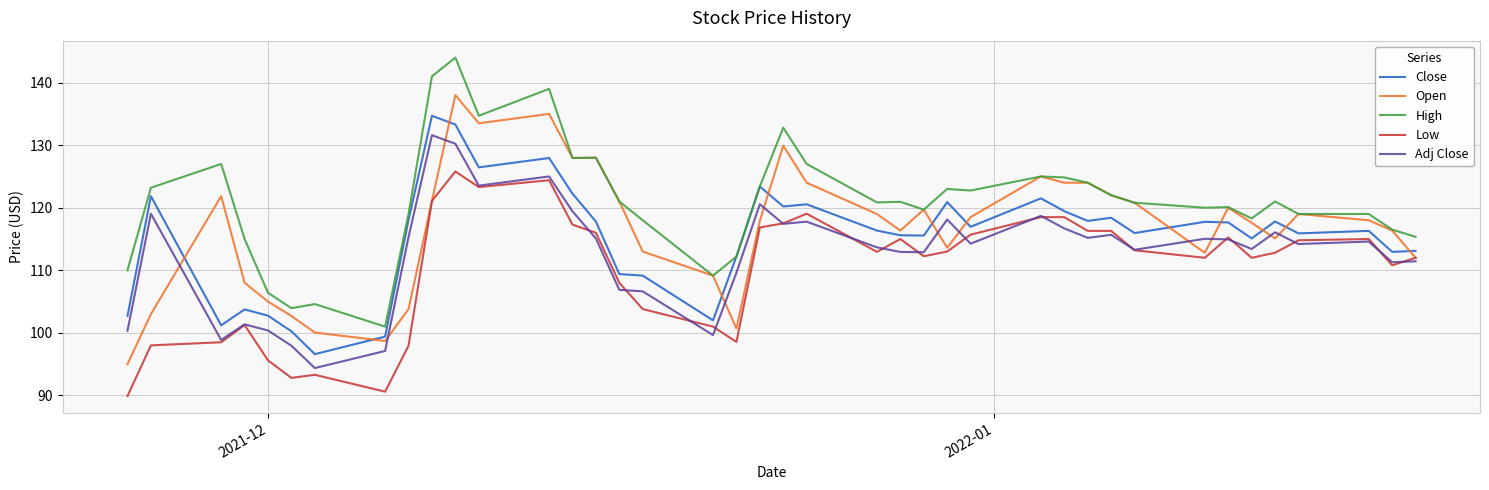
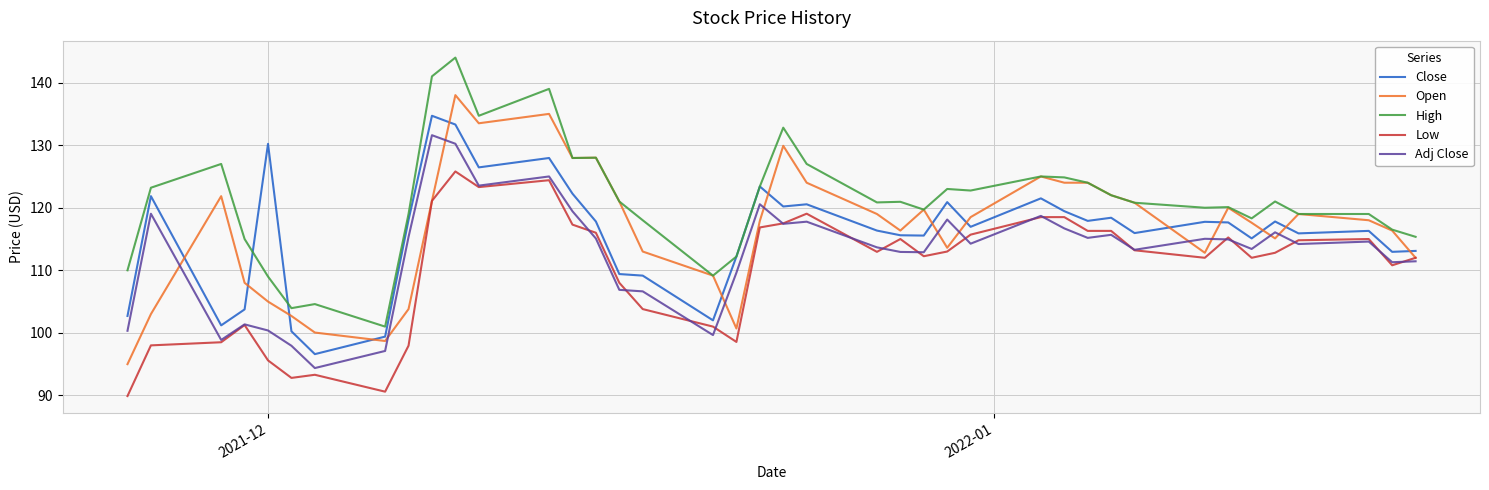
Close, 2021-12: 103 -> 130
High, 2021-12: 106 -> 109
